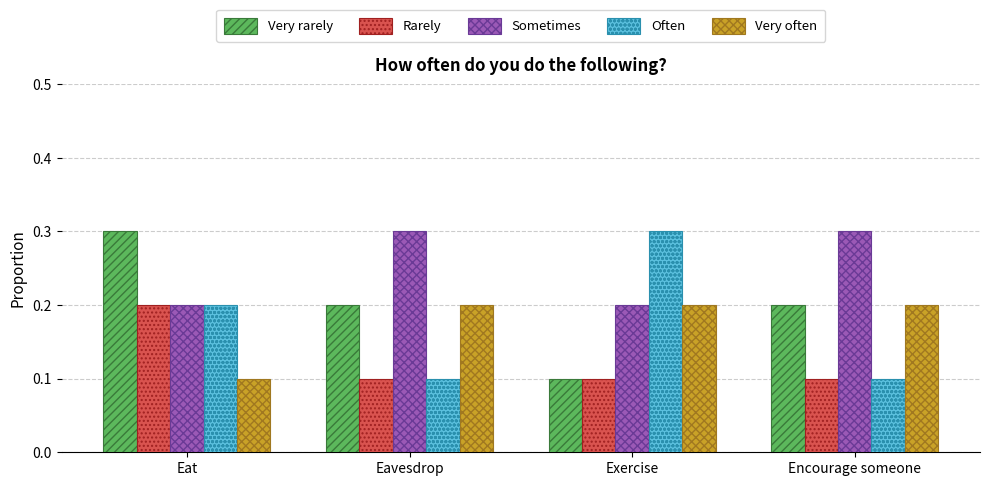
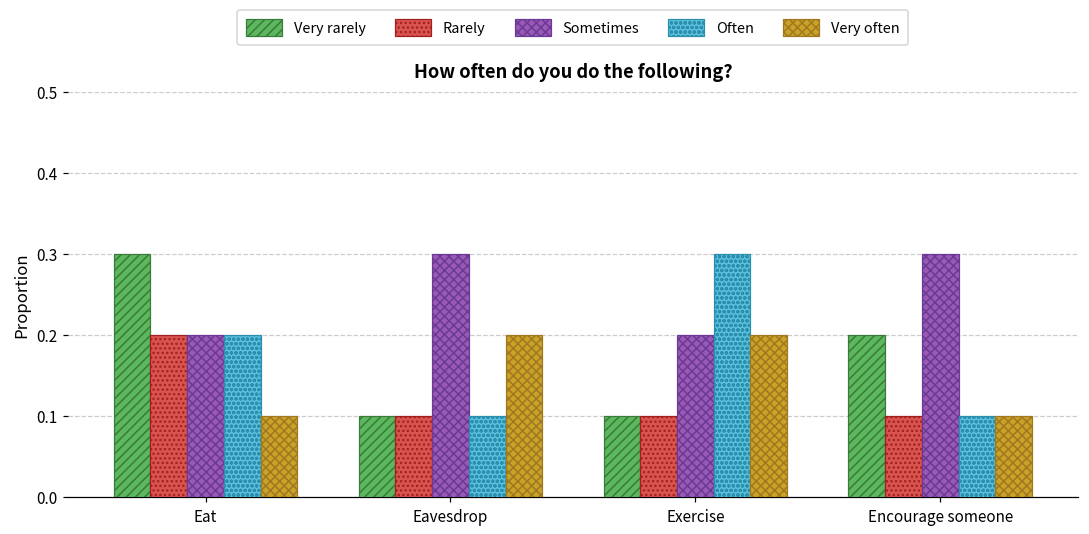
Very rarely, Eavesdrop: 0.2 -> 0.1
Very often, Encourage someone: 0.2 -> 0.1
